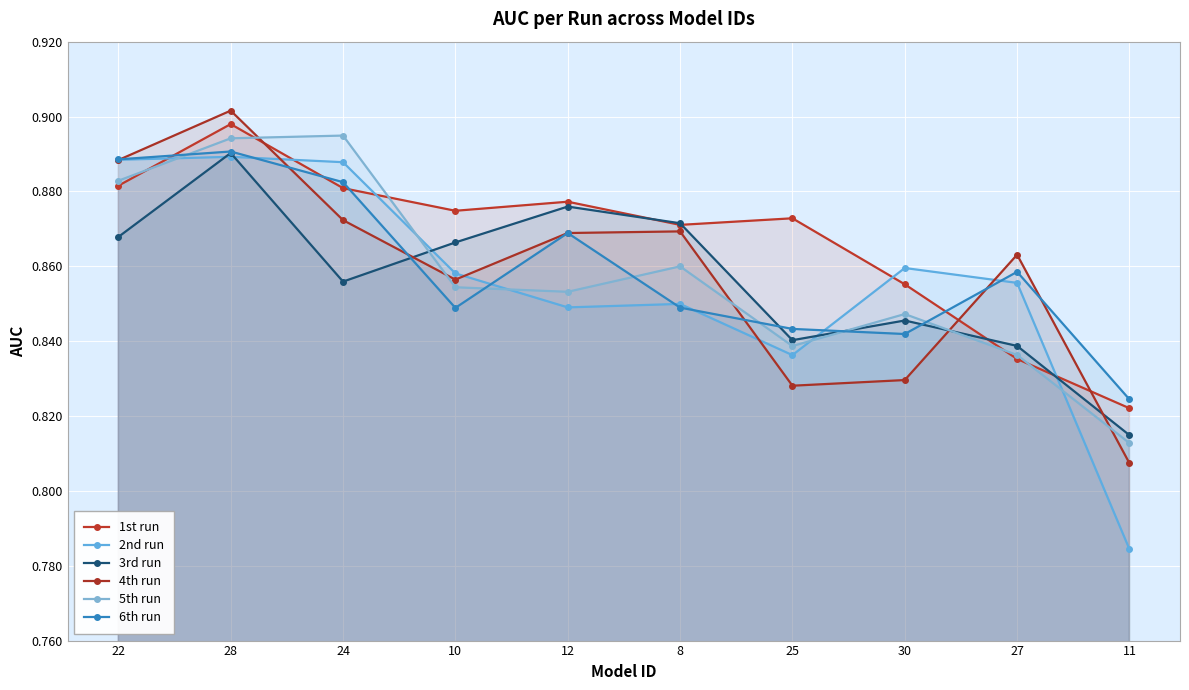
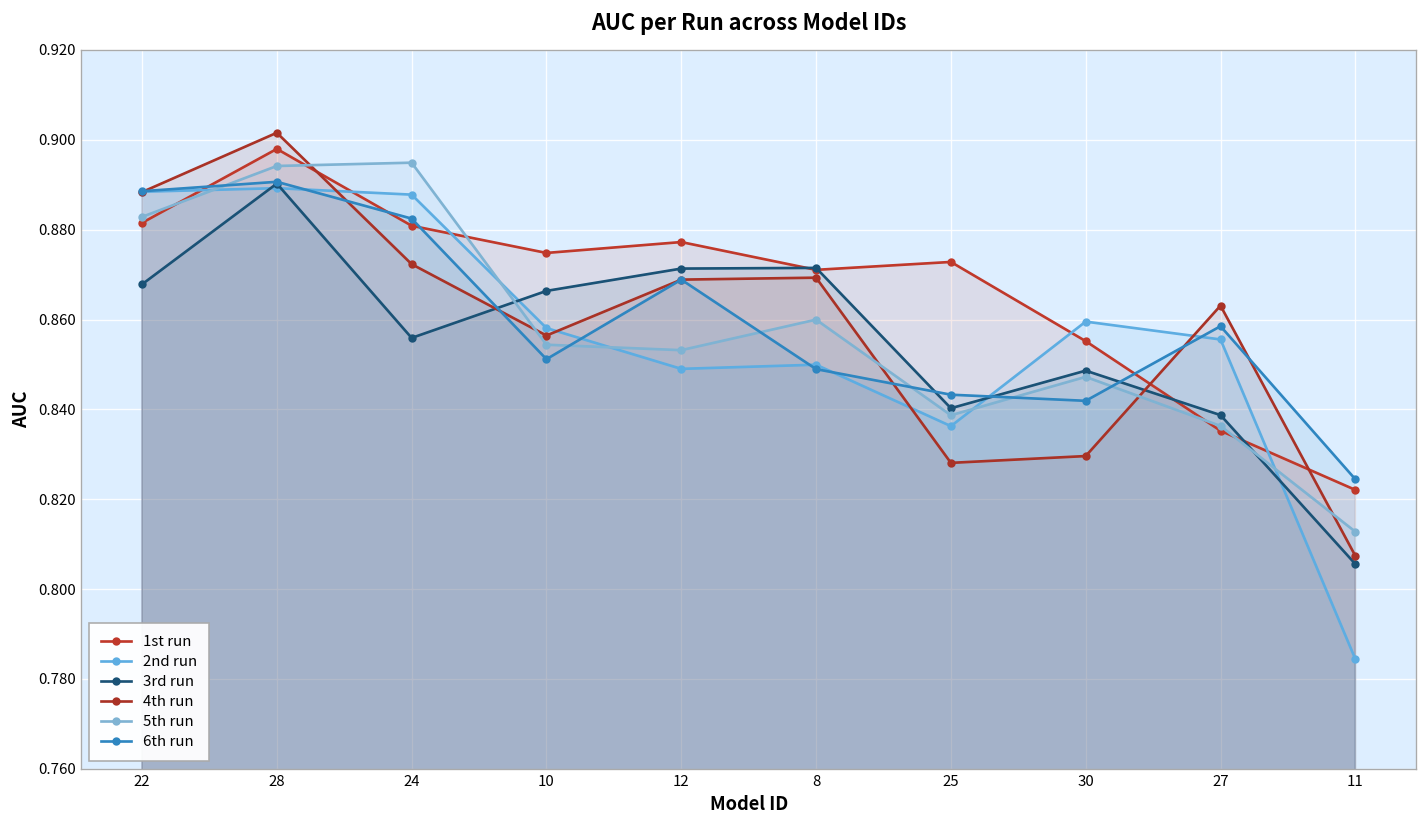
6th run, 10: 0.849 -> 0.851
3rd run, 12: 0.876 -> 0.871
3rd run, 30: 0.846 -> 0.849
3rd run, 11: 0.815 -> 0.806
